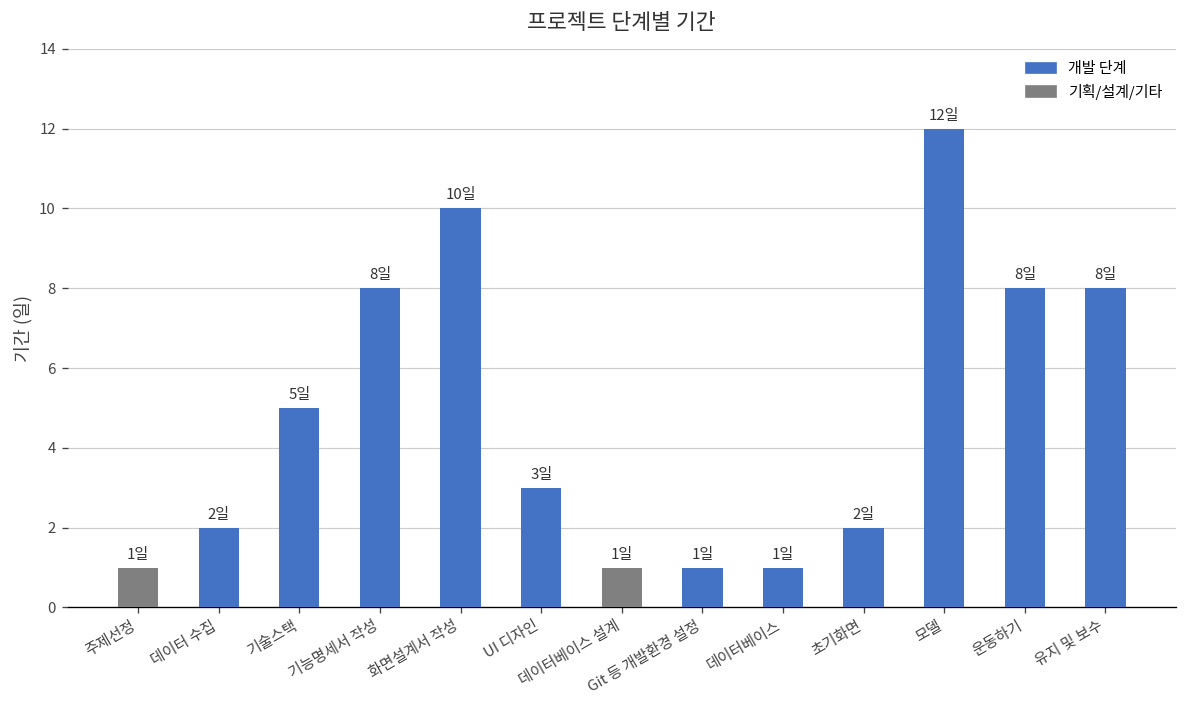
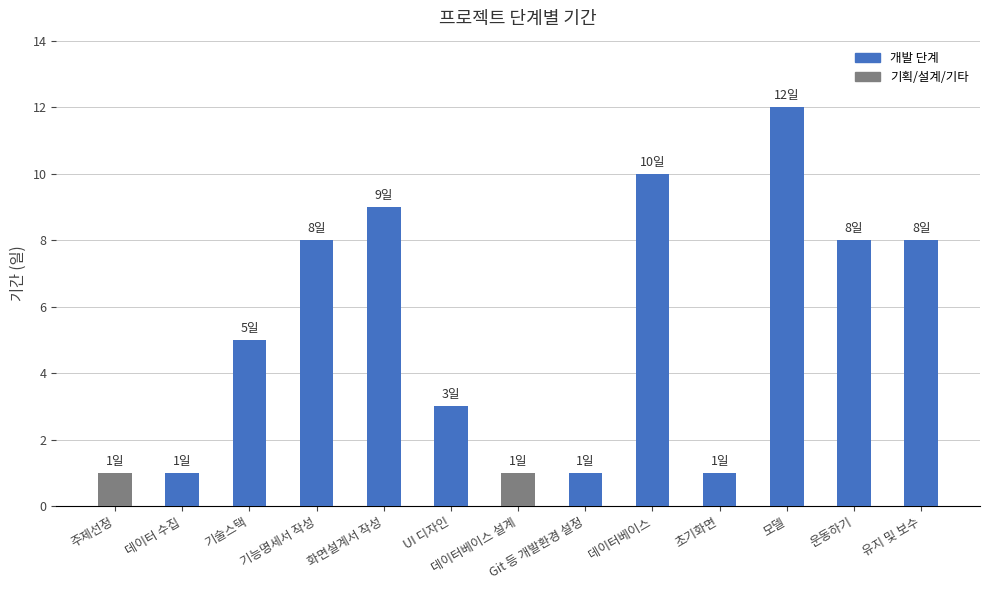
데이터 수집: 2일 -> 1일
화면설계서 작성: 10일 -> 9일
데이터베이스: 1일 -> 10일
초기화면: 2일 -> 1일
